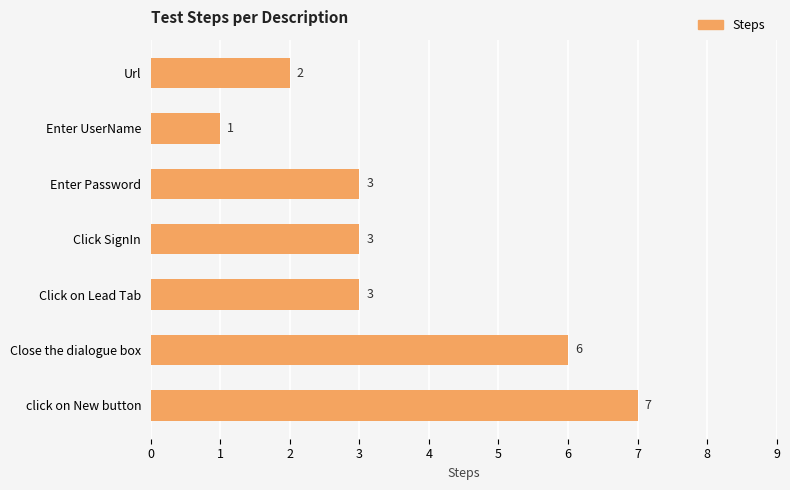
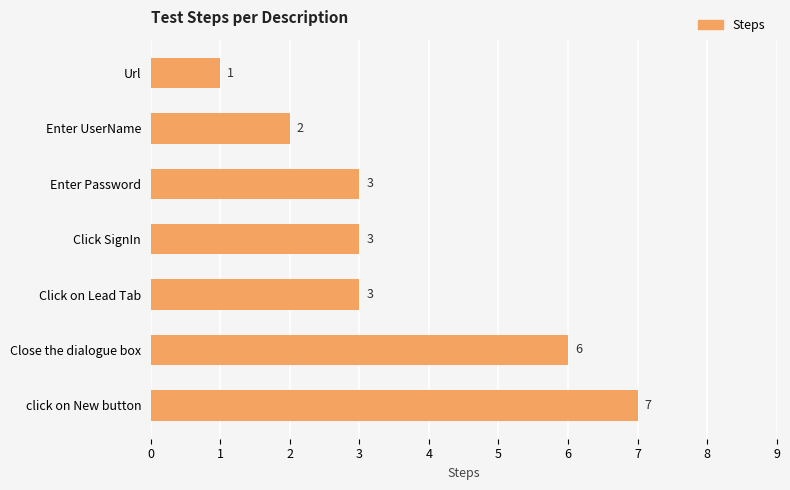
Url: 2 -> 1
Enter UserName: 1 -> 2
